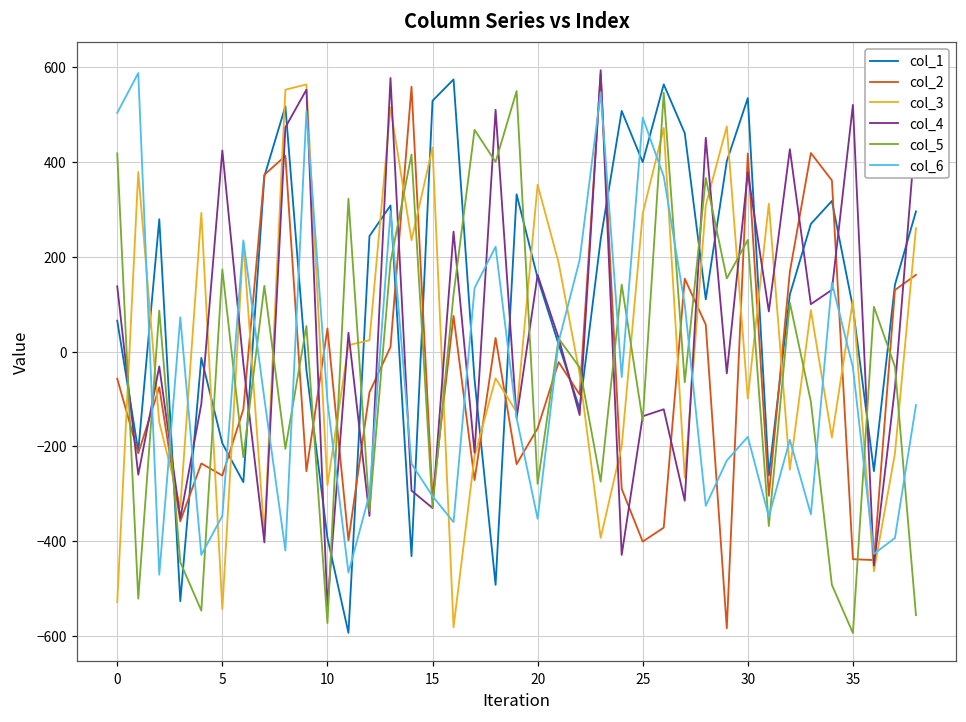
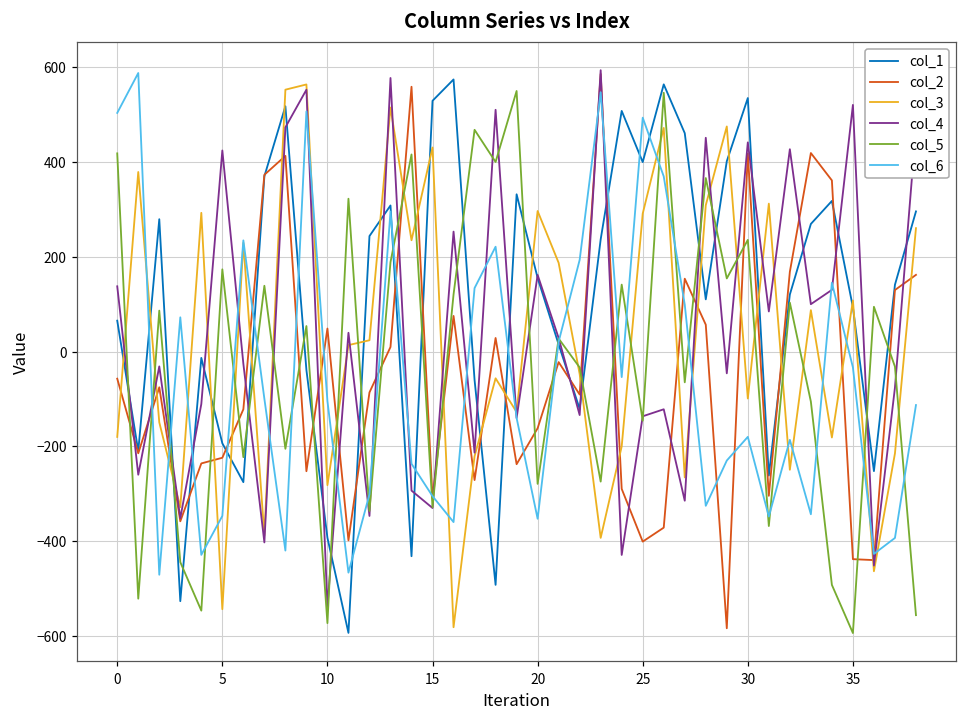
col_3, 0: -530 -> -180
col_2, 5: -260 -> -220
col_3, 20: 350 -> 300
col_4, 30: 380 -> 440
